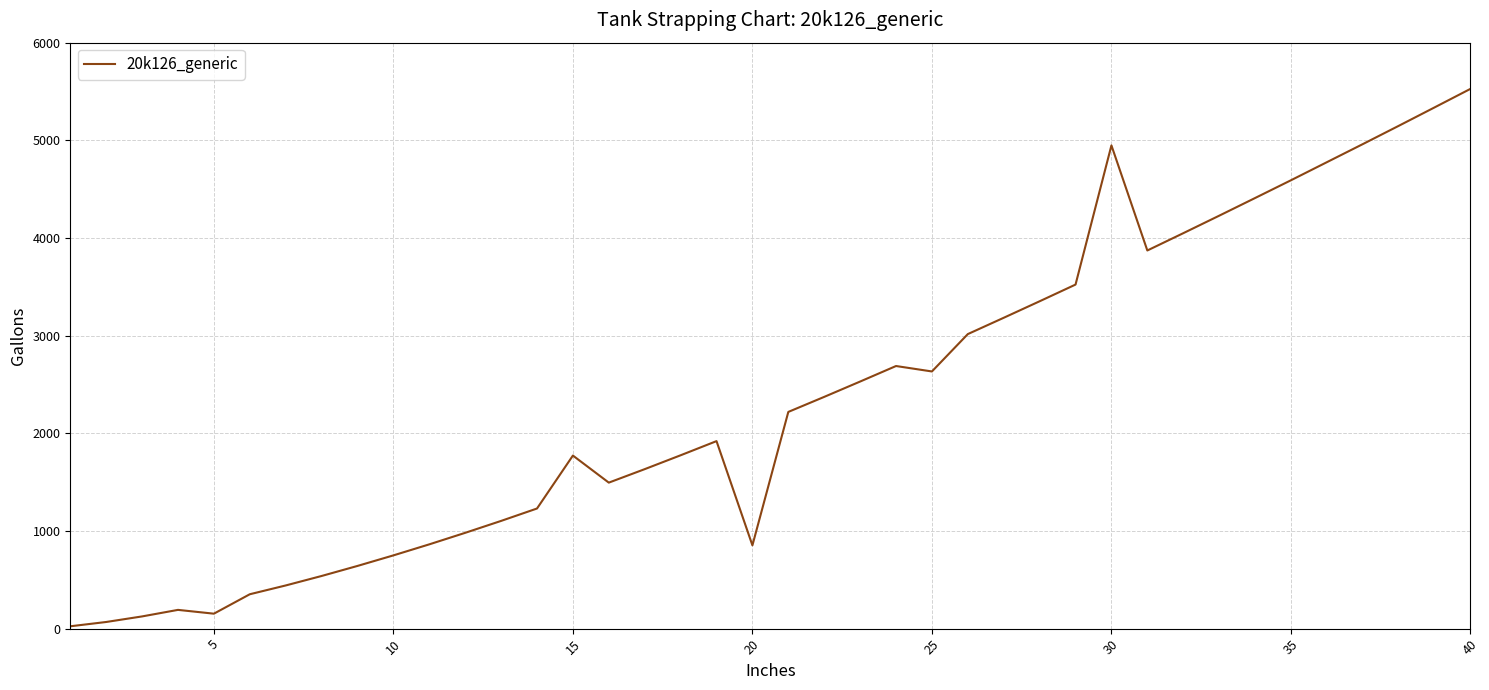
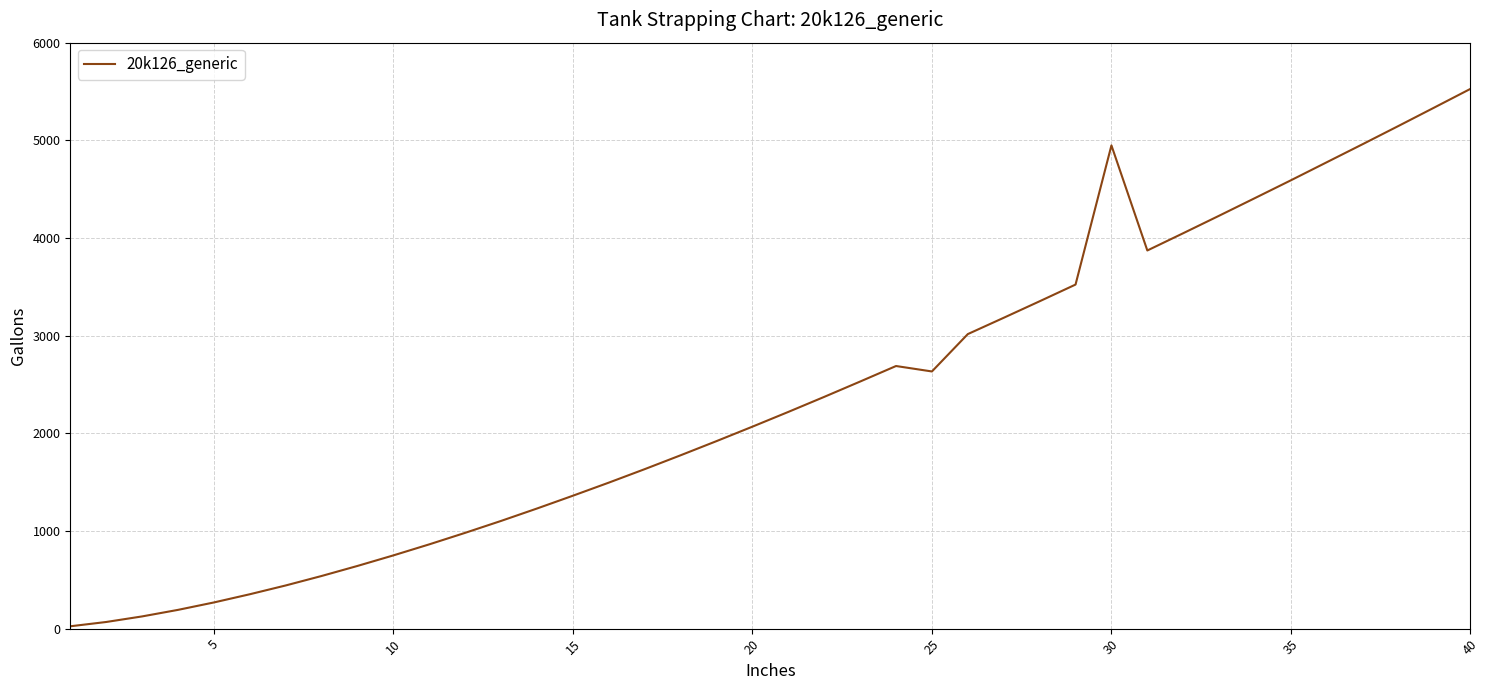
5: 200 -> 300
15: 1800 -> 1400
20: 900 -> 2100
